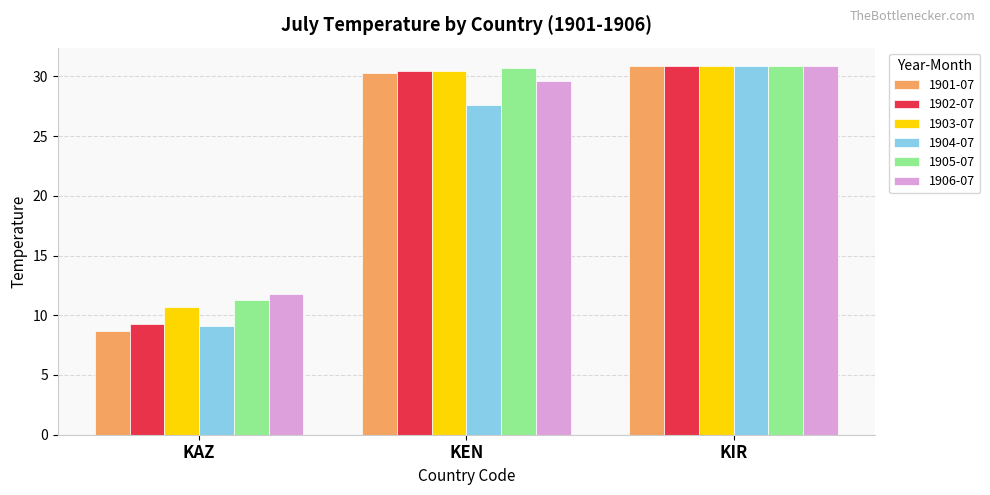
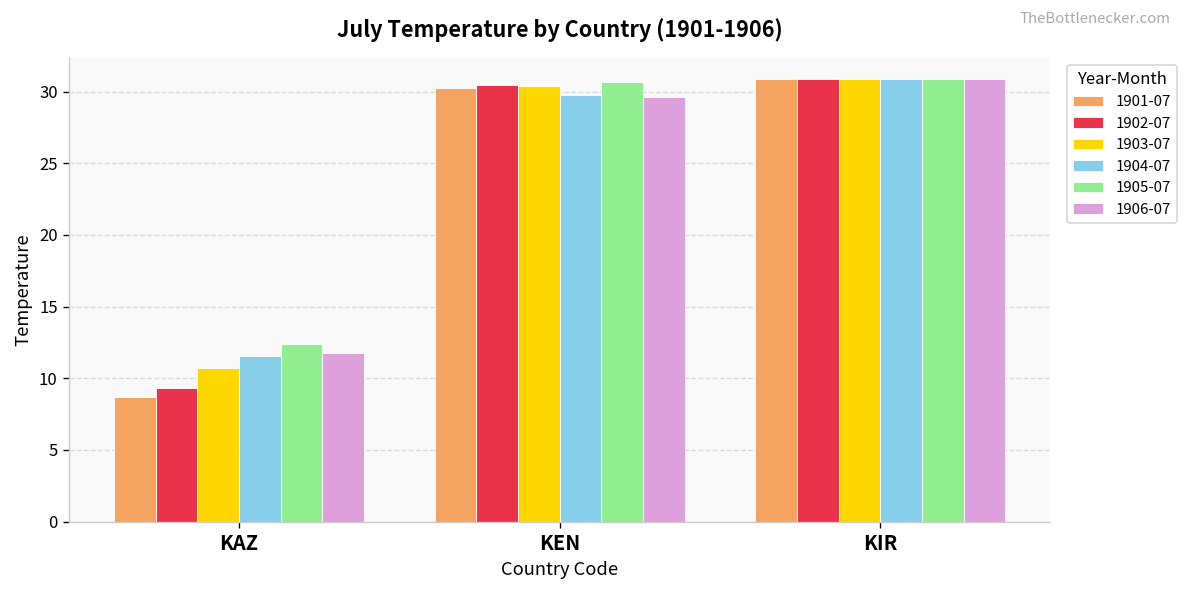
1904-07, KAZ: 9.1 -> 11.5
1905-07, KAZ: 11.2 -> 12.4
1904-07, KEN: 27.6 -> 29.8
